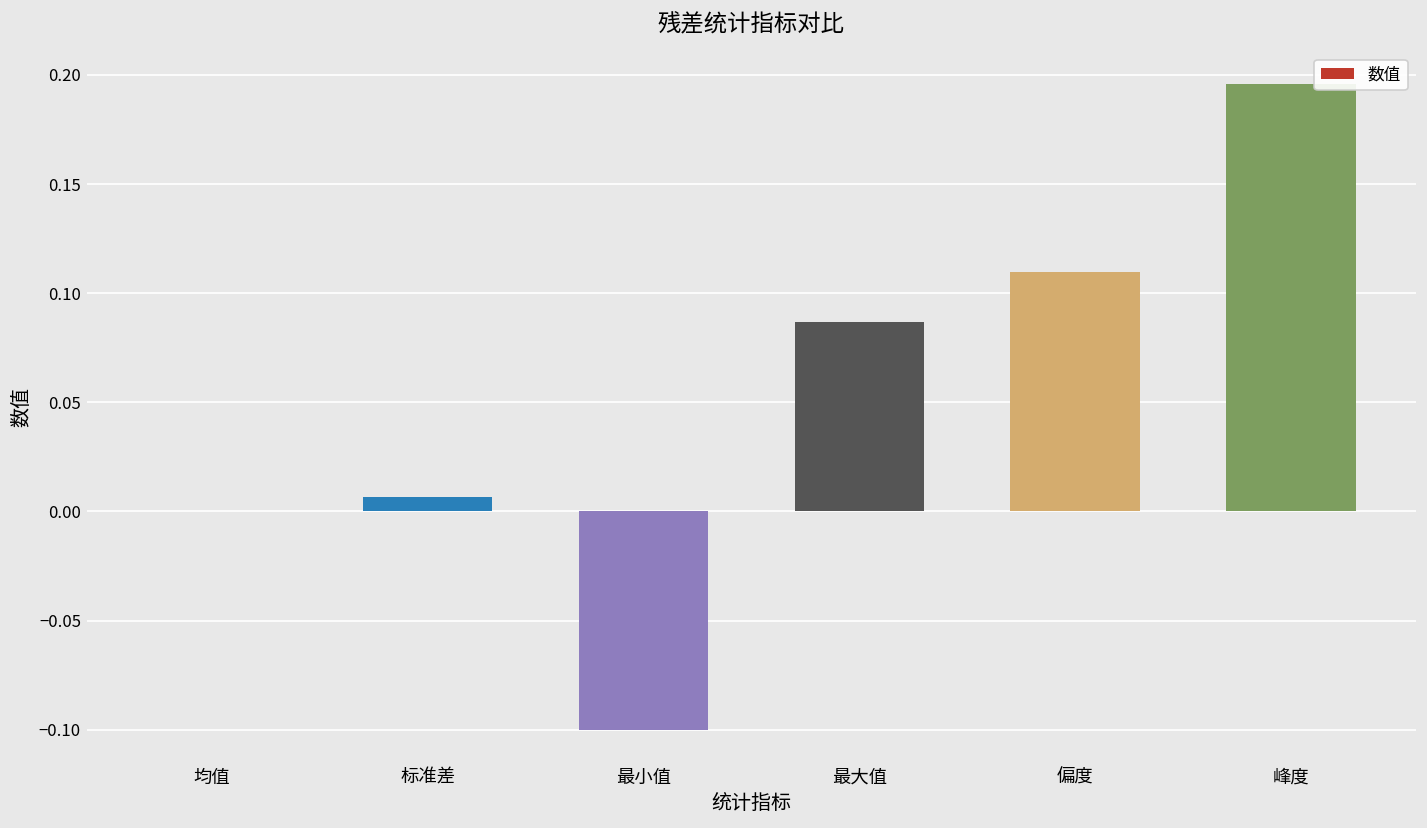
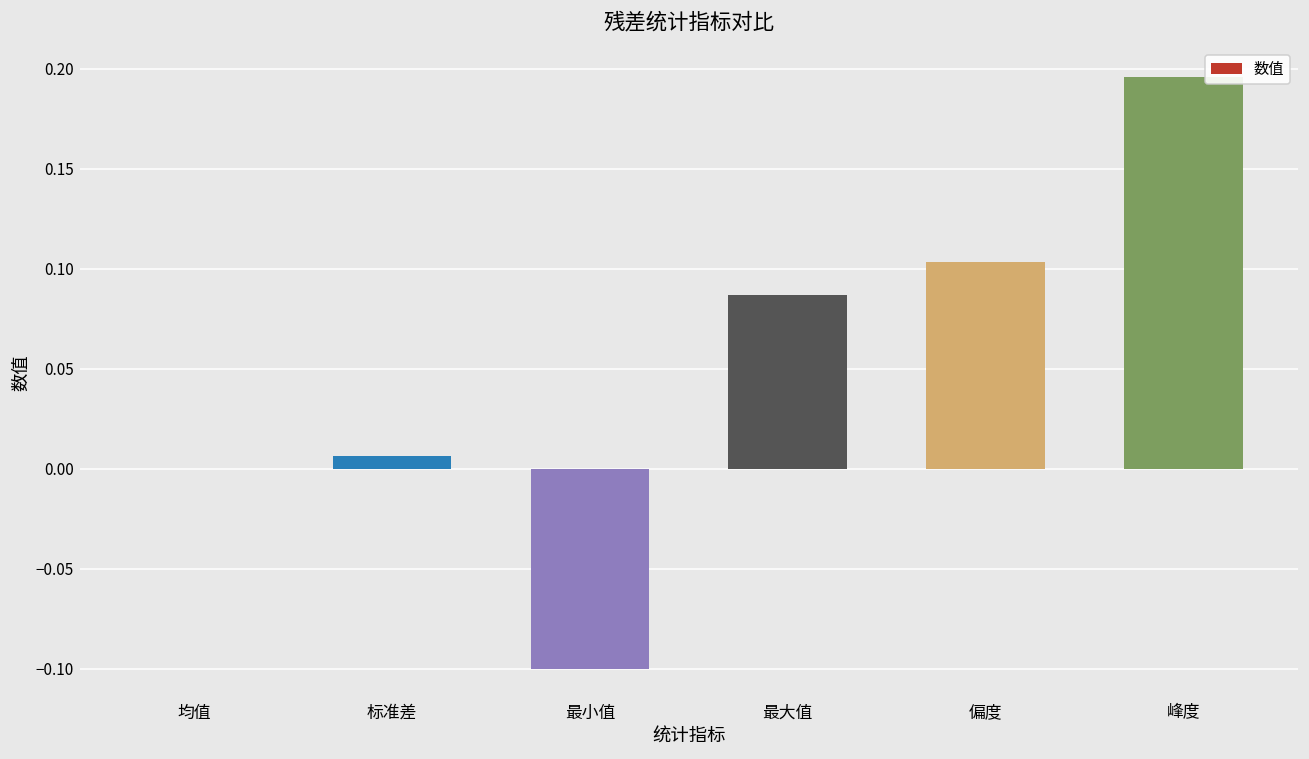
偏度: 0.110 -> 0.103
